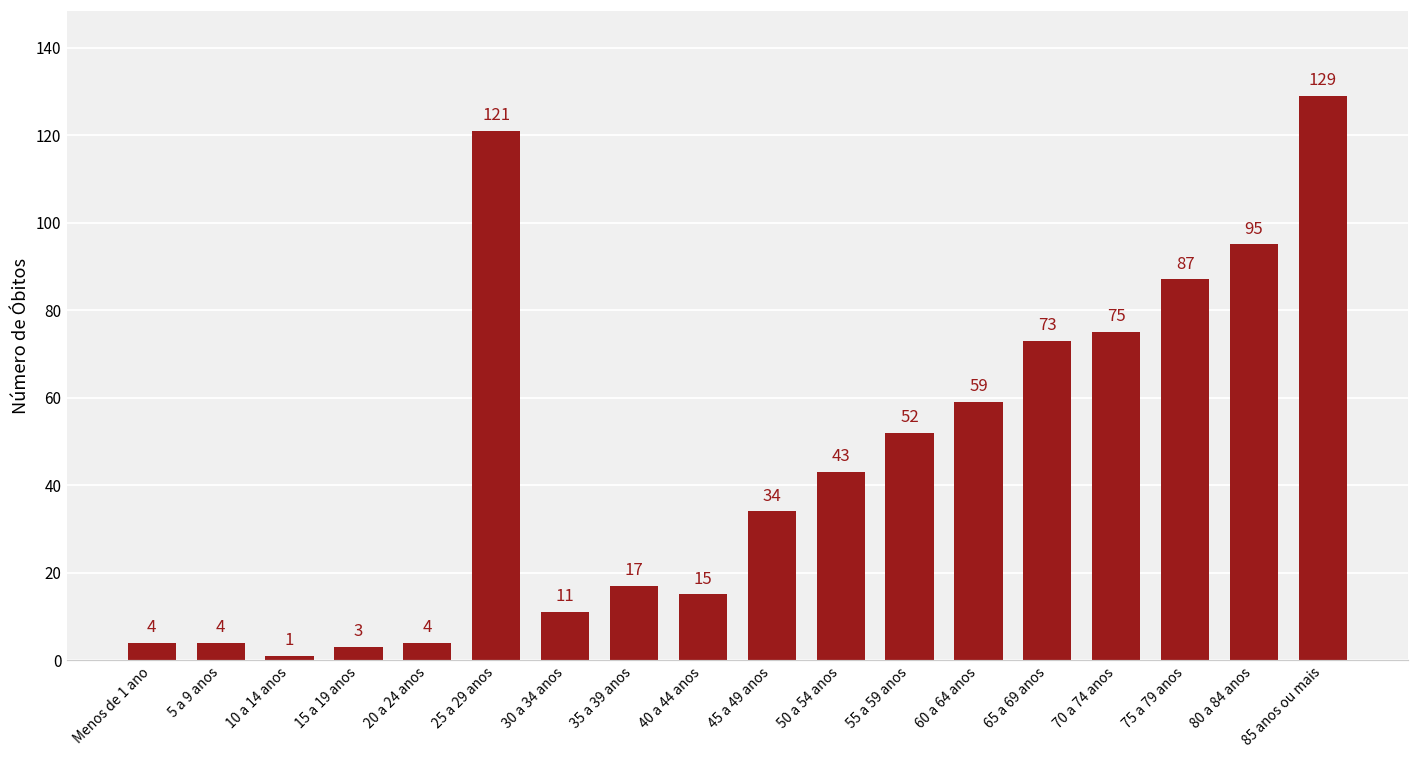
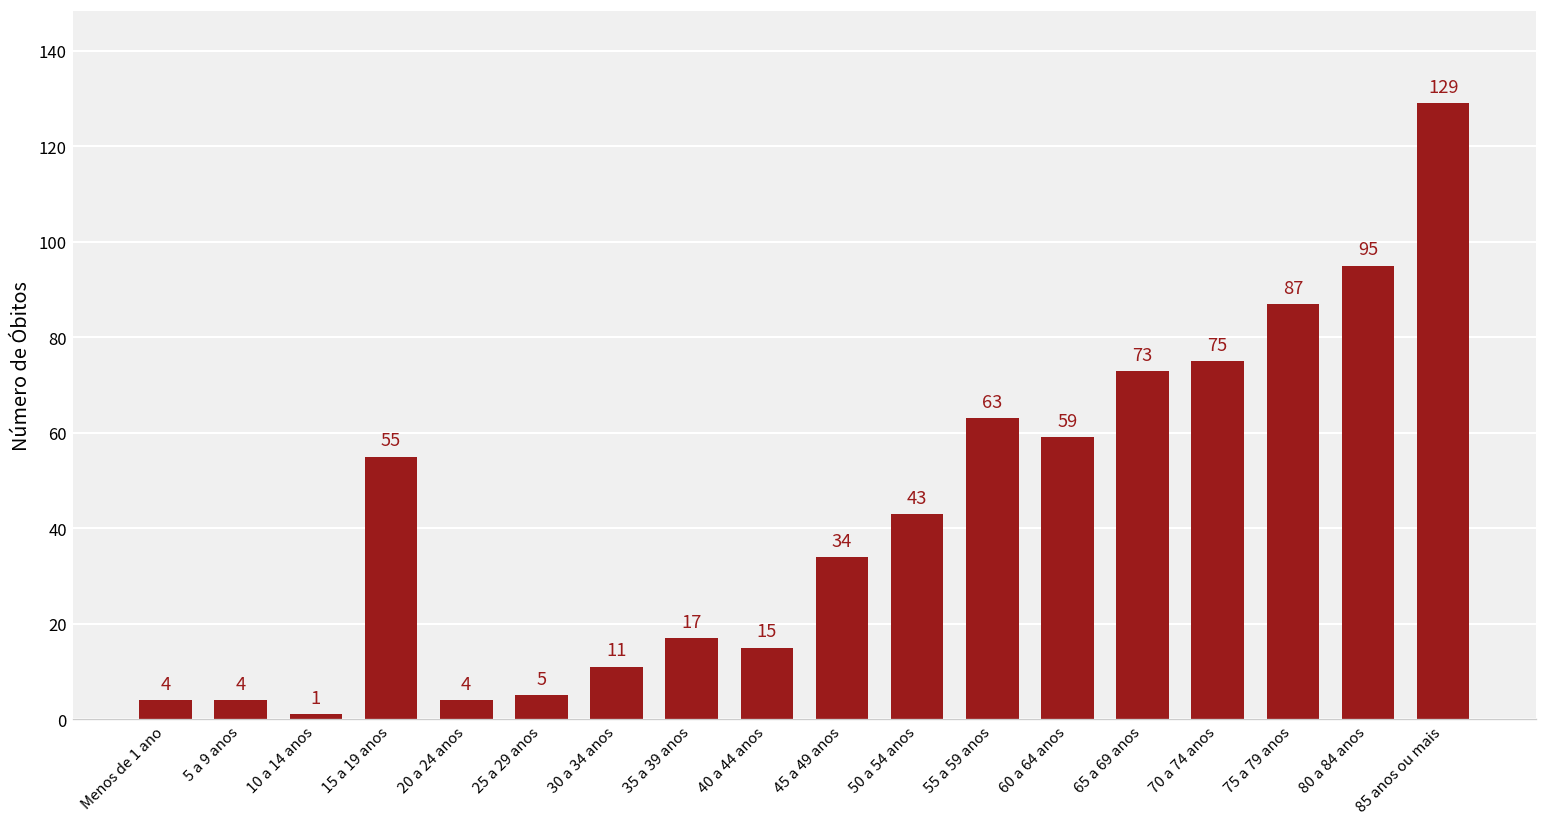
15 a 19 anos: 3 -> 55
25 a 29 anos: 121 -> 5
55 a 59 anos: 52 -> 63
